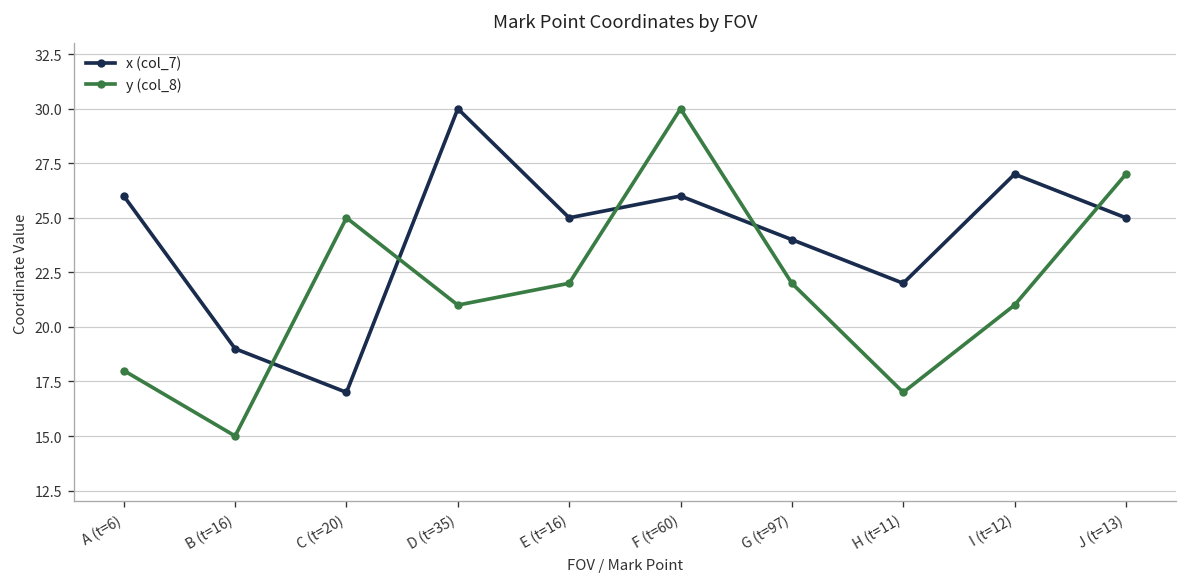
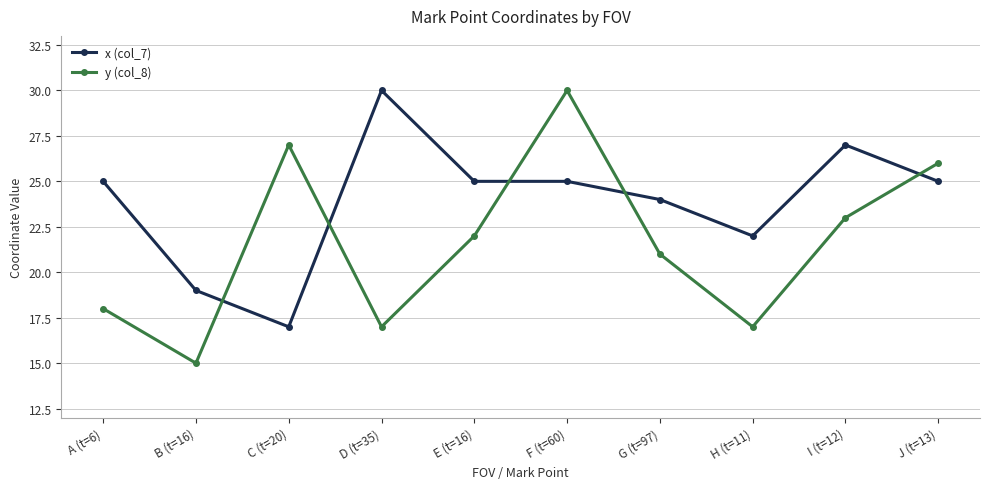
x (col_7), A (t=6): 26 -> 25
y (col_8), C (t=20): 25 -> 27
y (col_8), D (t=35): 21 -> 17
x (col_7), F (t=60): 26 -> 25
y (col_8), G (t=97): 22 -> 21
y (col_8), I (t=12): 21 -> 23
y (col_8), J (t=13): 27 -> 26
